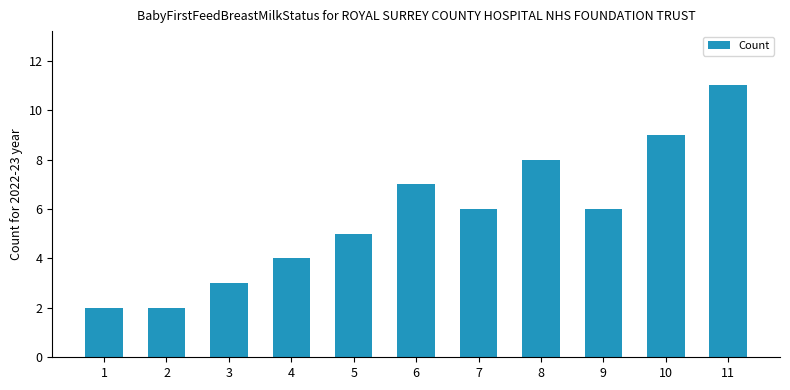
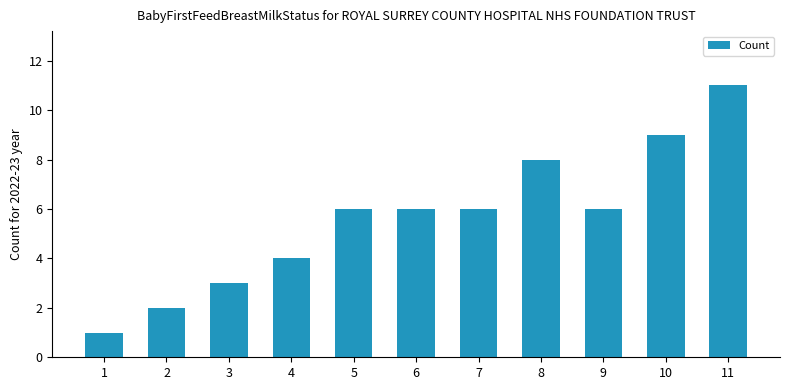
1: 2 -> 1
5: 5 -> 6
6: 7 -> 6
